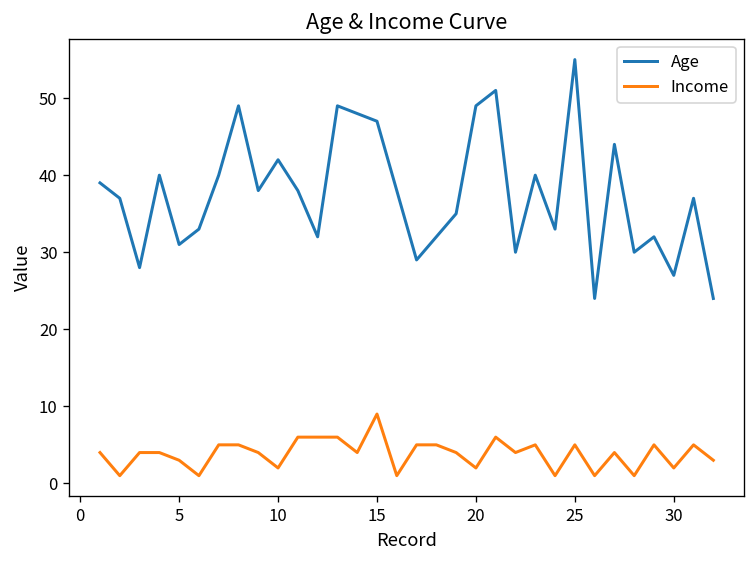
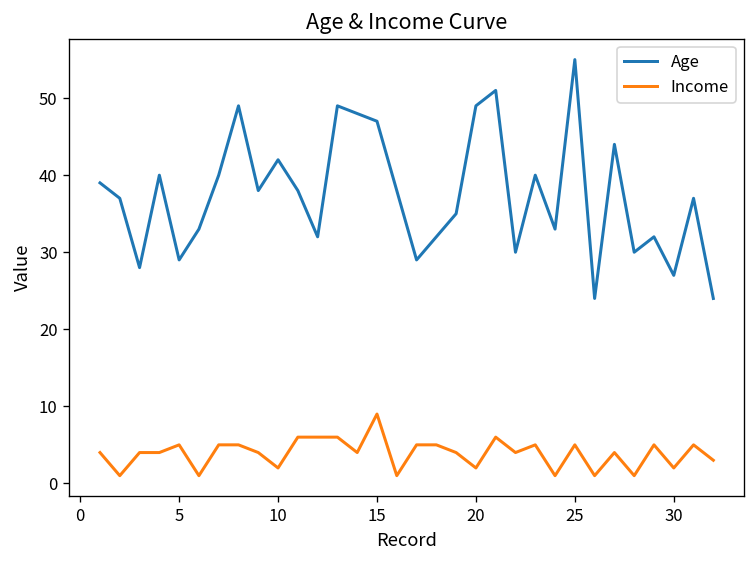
Age, 5: 31 -> 29
Income, 5: 3 -> 5
